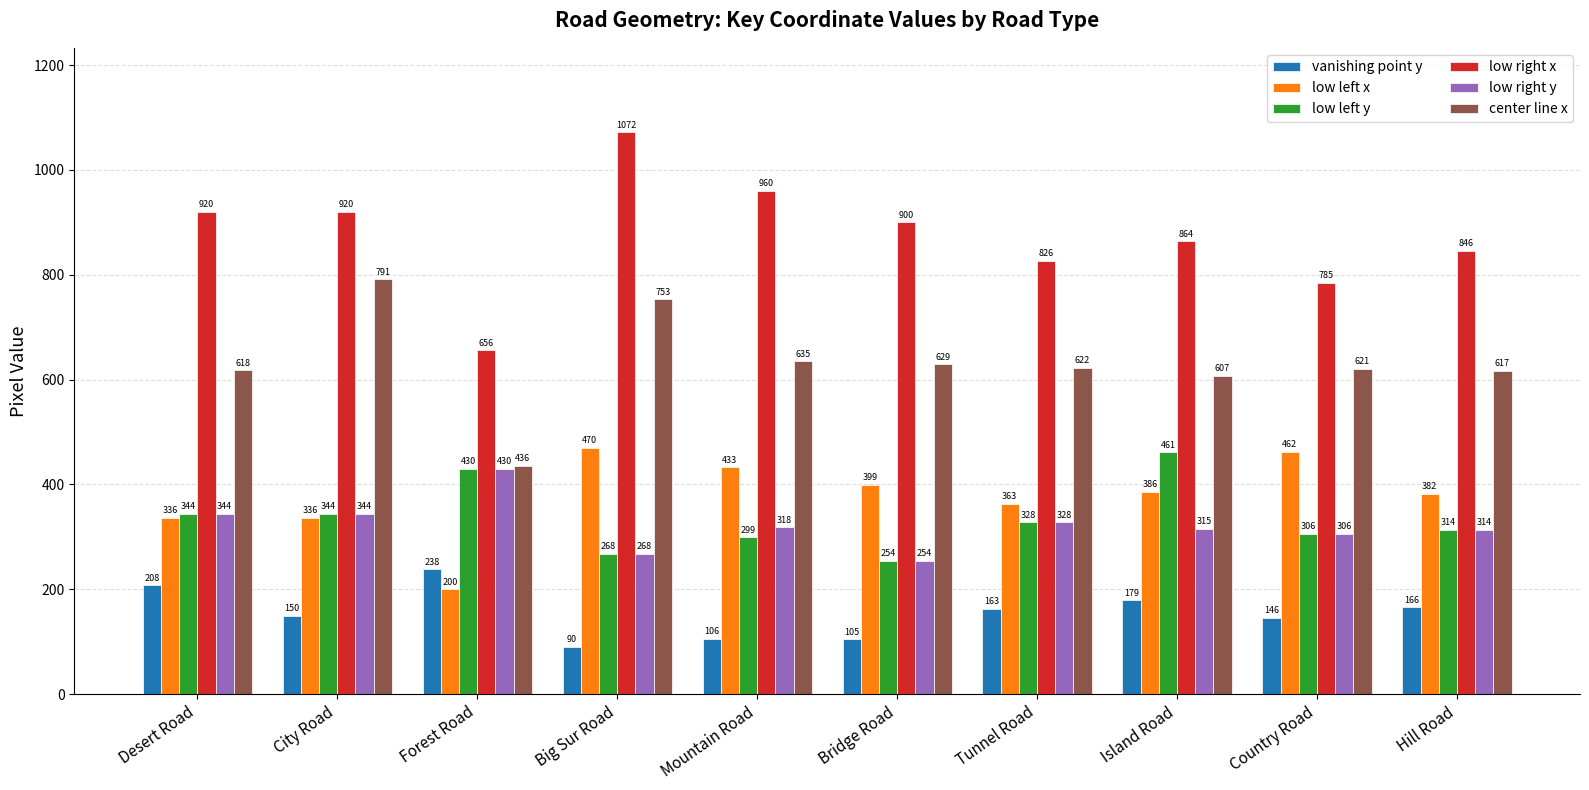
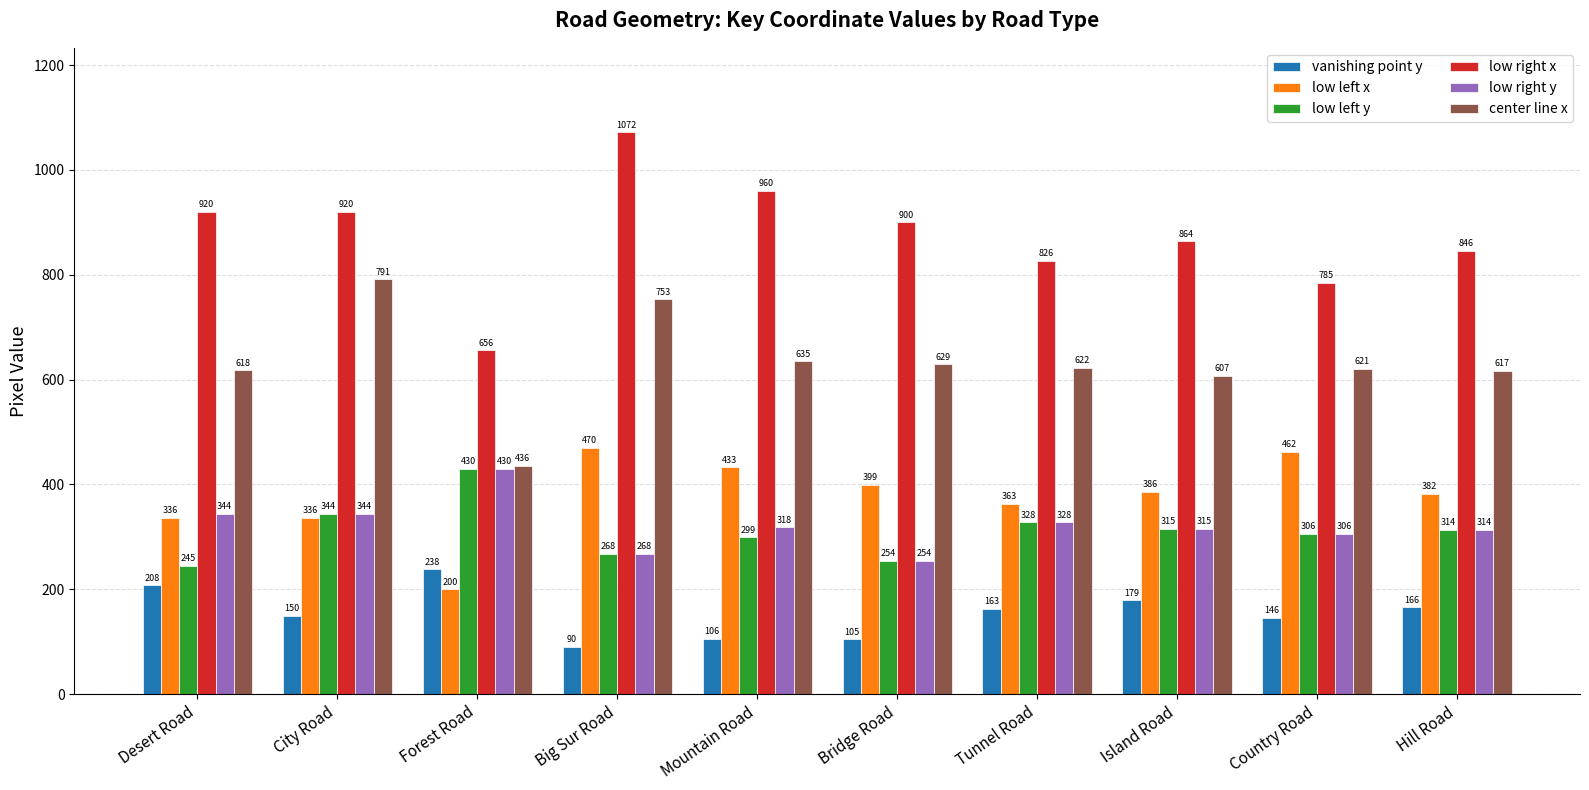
low left y, Desert Road: 344 -> 245
low left y, Island Road: 461 -> 315
